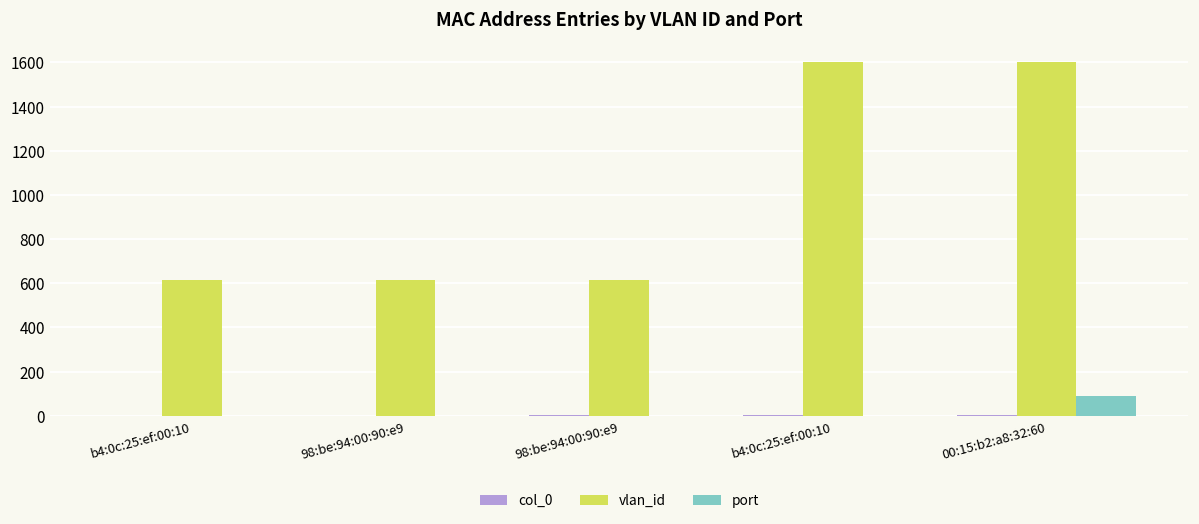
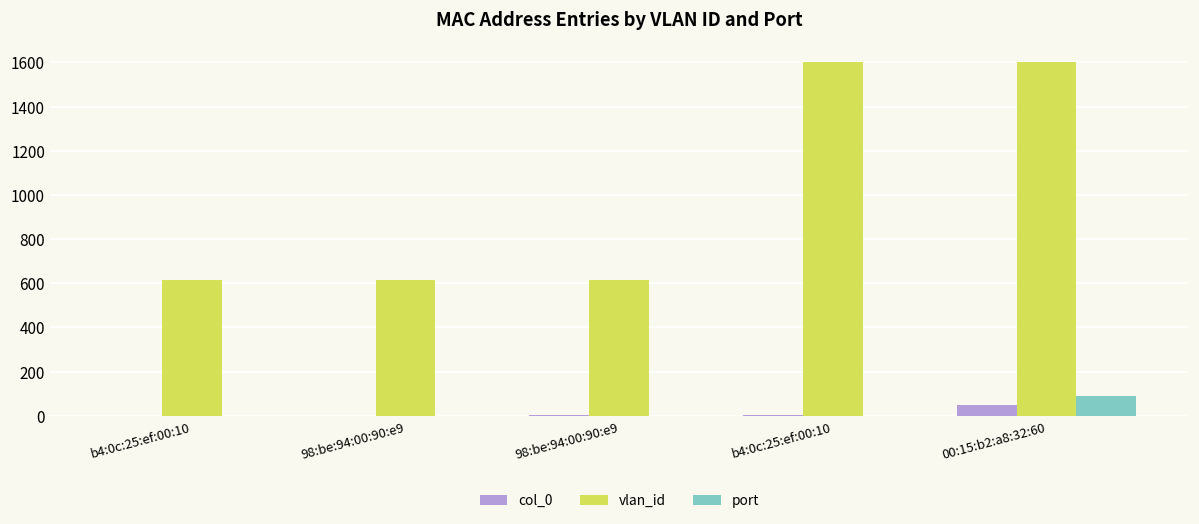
col_0, 00:15:b2:a8:32:60: 0 -> 50
